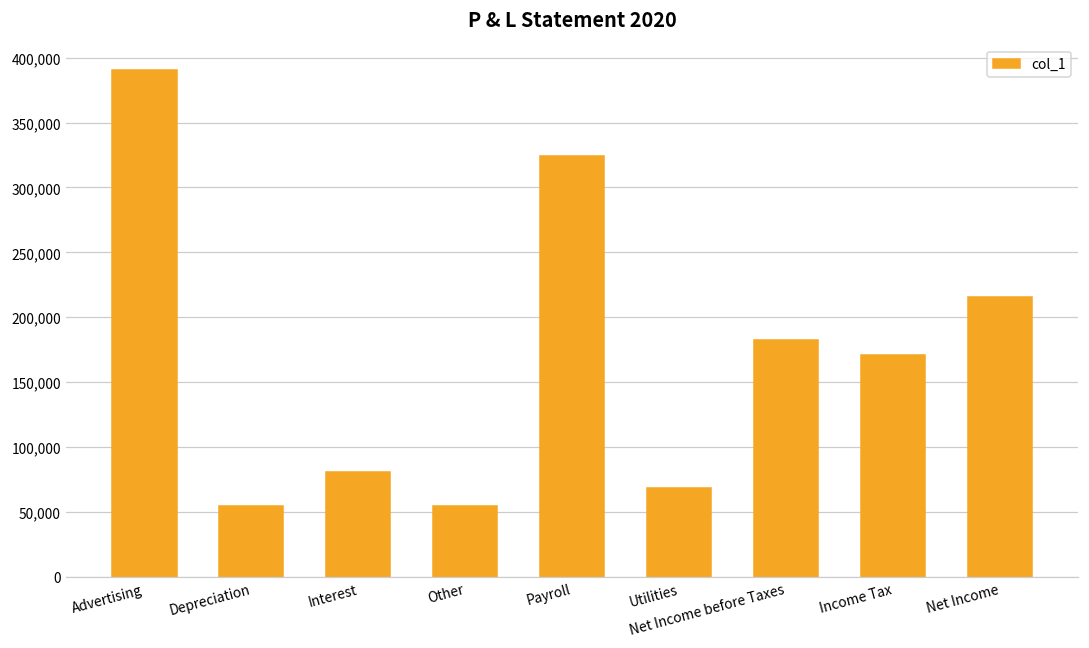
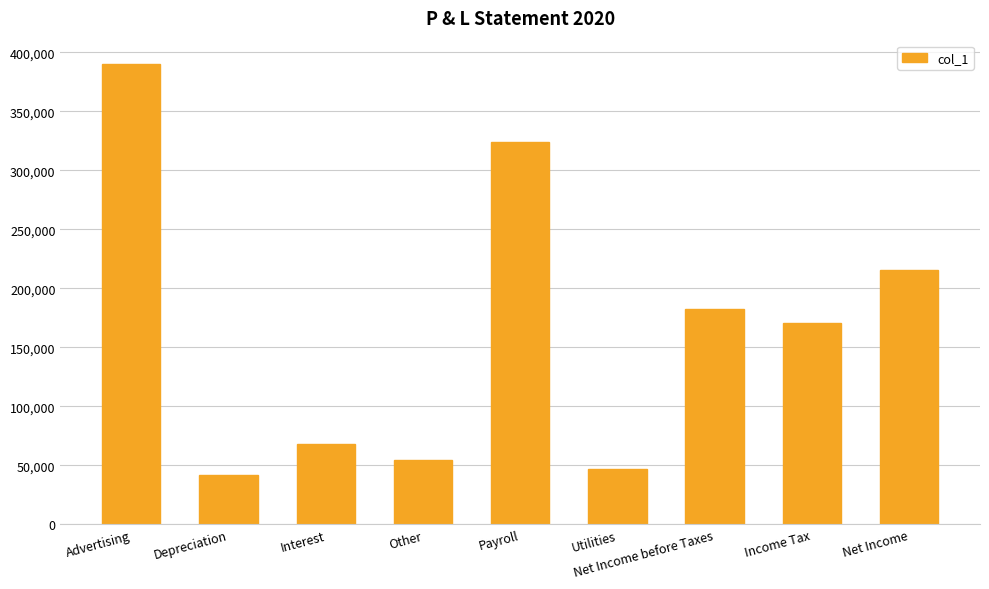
Depreciation: 55,000 -> 42,000
Interest: 81,000 -> 68,000
Utilities: 69,000 -> 47,000
